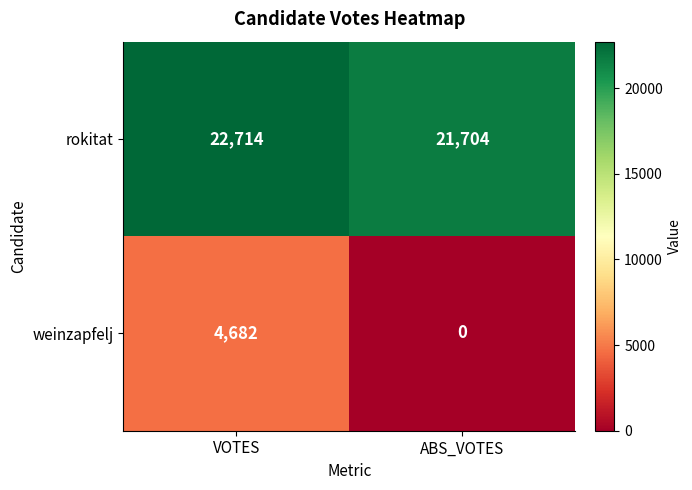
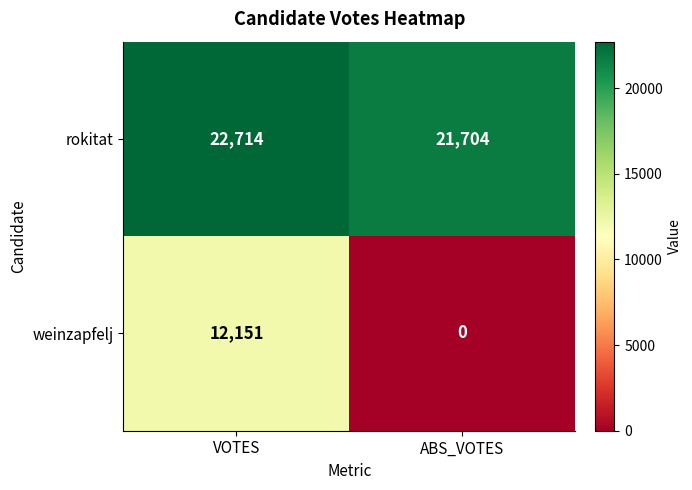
weinzapfelj, VOTES: 4,682 -> 12,151
